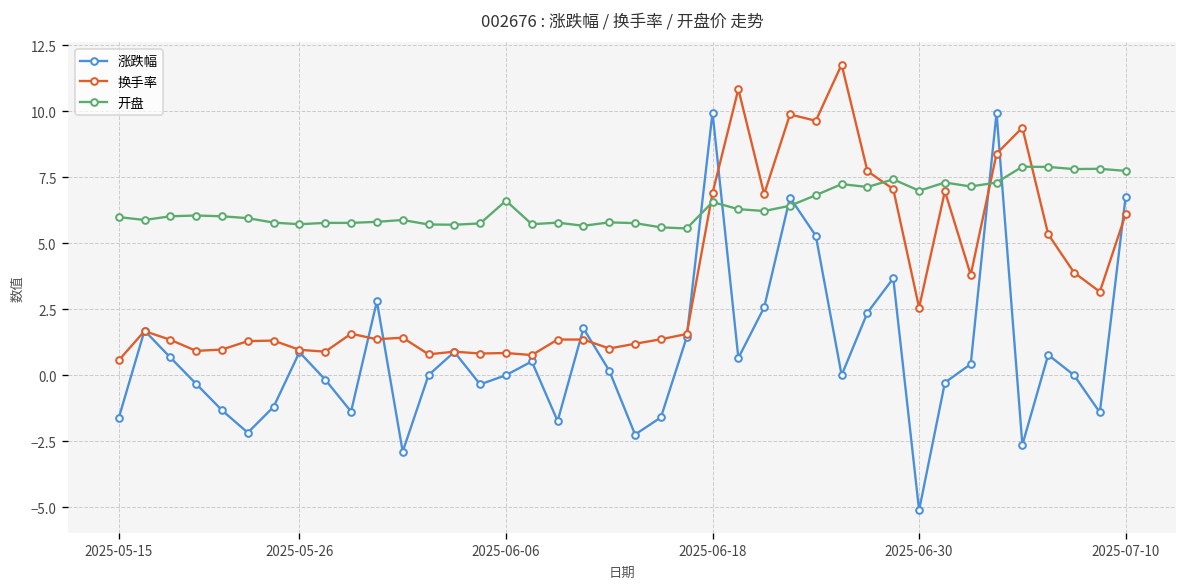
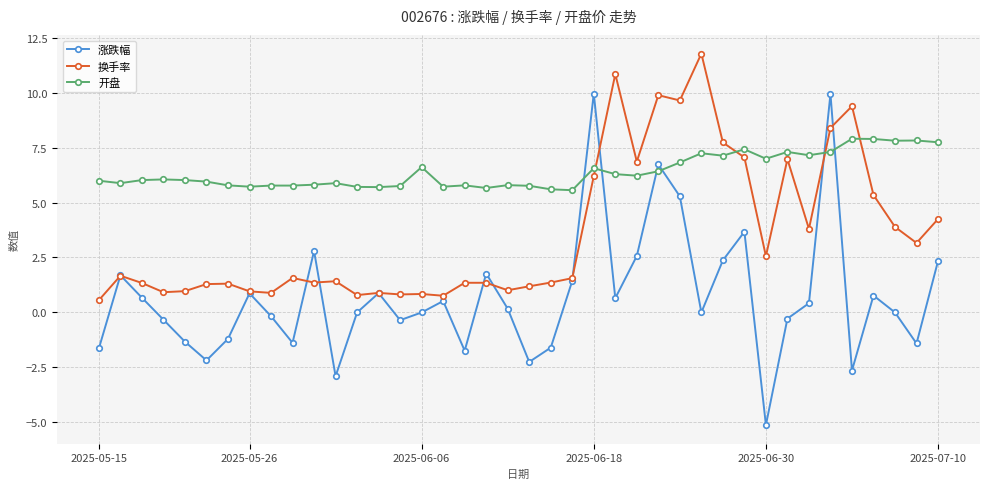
换手率, 2025-06-18: 6.9 -> 6.2
涨跌幅, 2025-07-10: 6.8 -> 2.3
换手率, 2025-07-10: 6.1 -> 4.3
